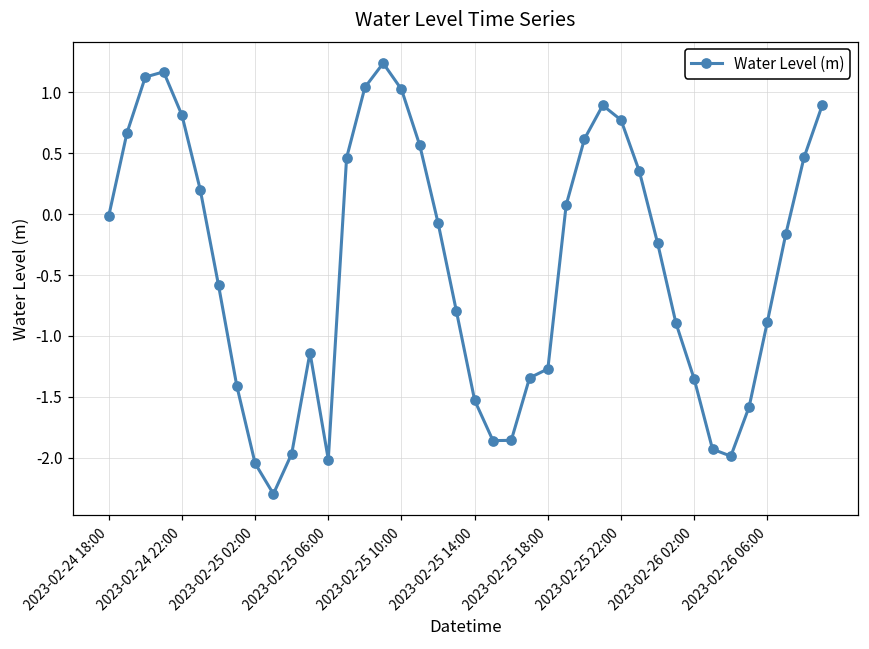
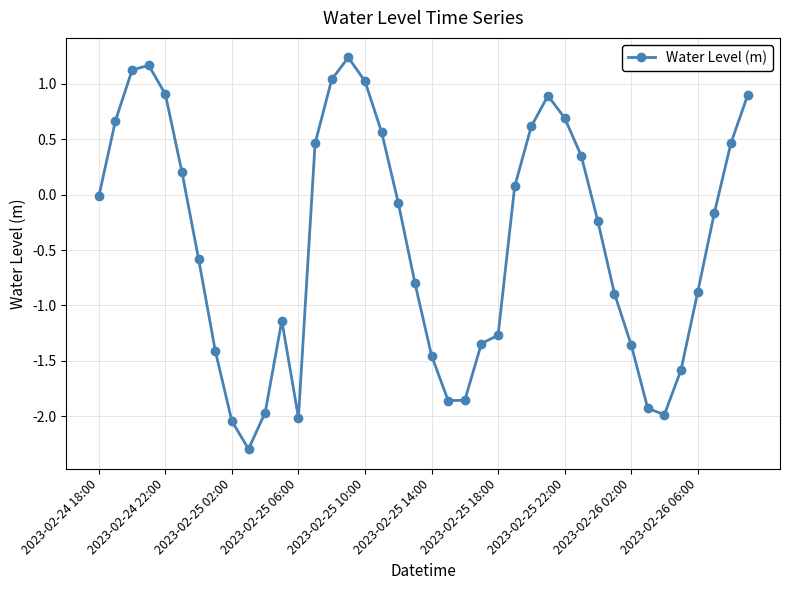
2023-02-24 22:00: 0.81 -> 0.91
2023-02-25 14:00: -1.53 -> -1.45
2023-02-25 22:00: 0.77 -> 0.69
